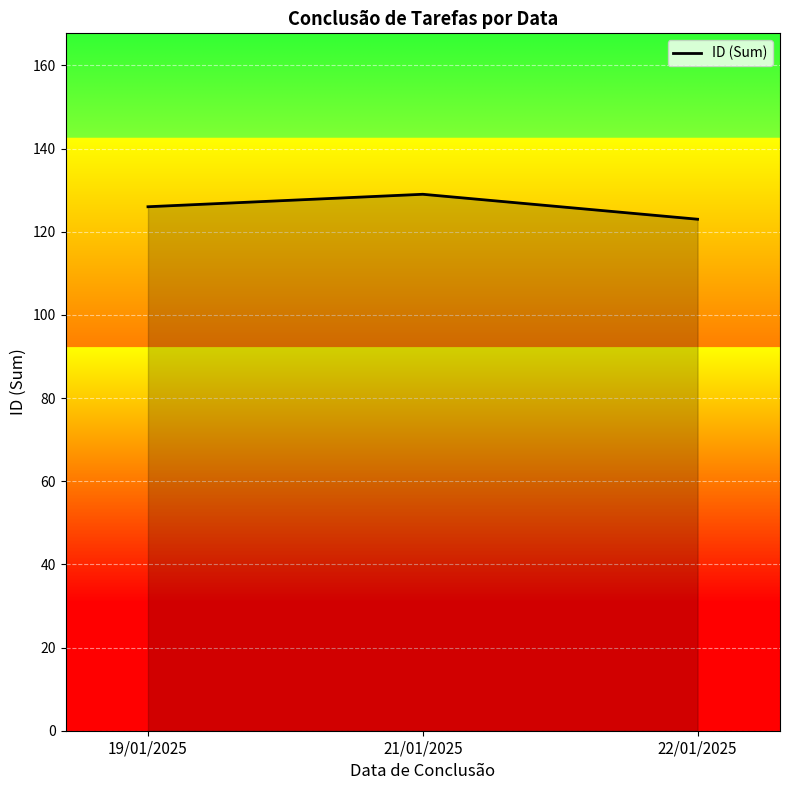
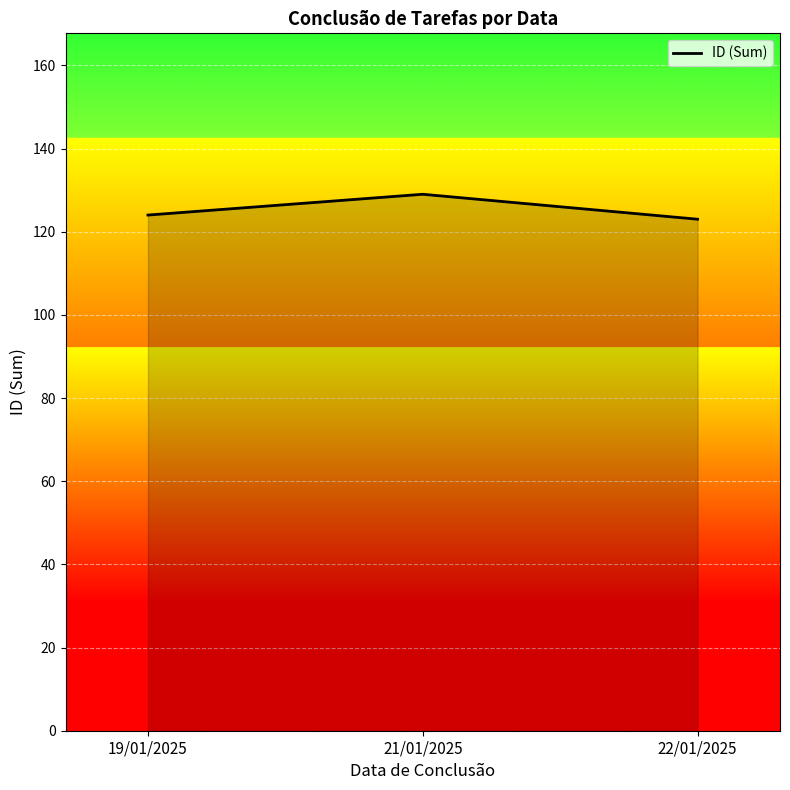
19/01/2025: 126 -> 124
